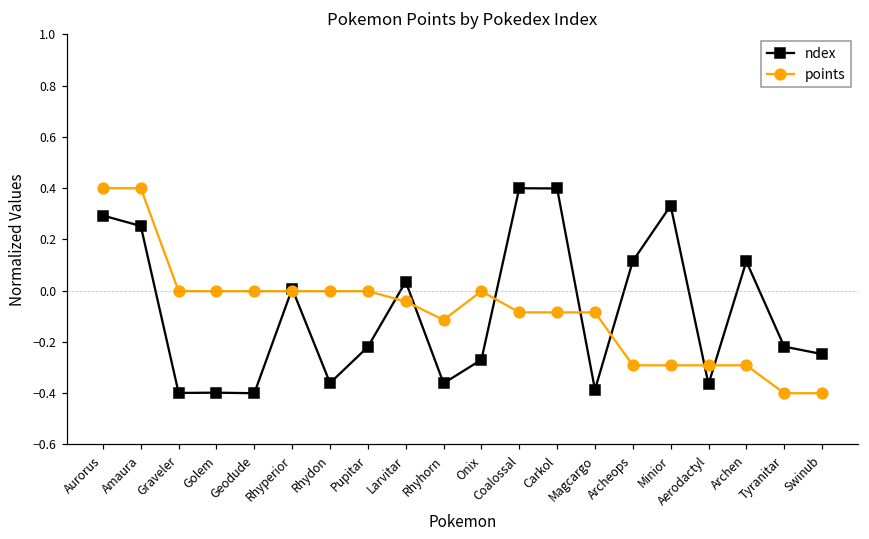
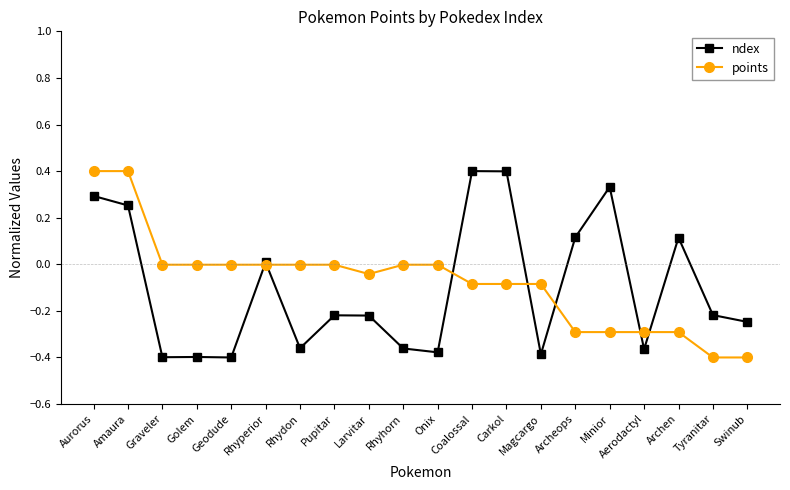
ndex, Larvitar: 0.04 -> -0.22
points, Rhyhorn: -0.11 -> 0.00
ndex, Onix: -0.27 -> -0.38
